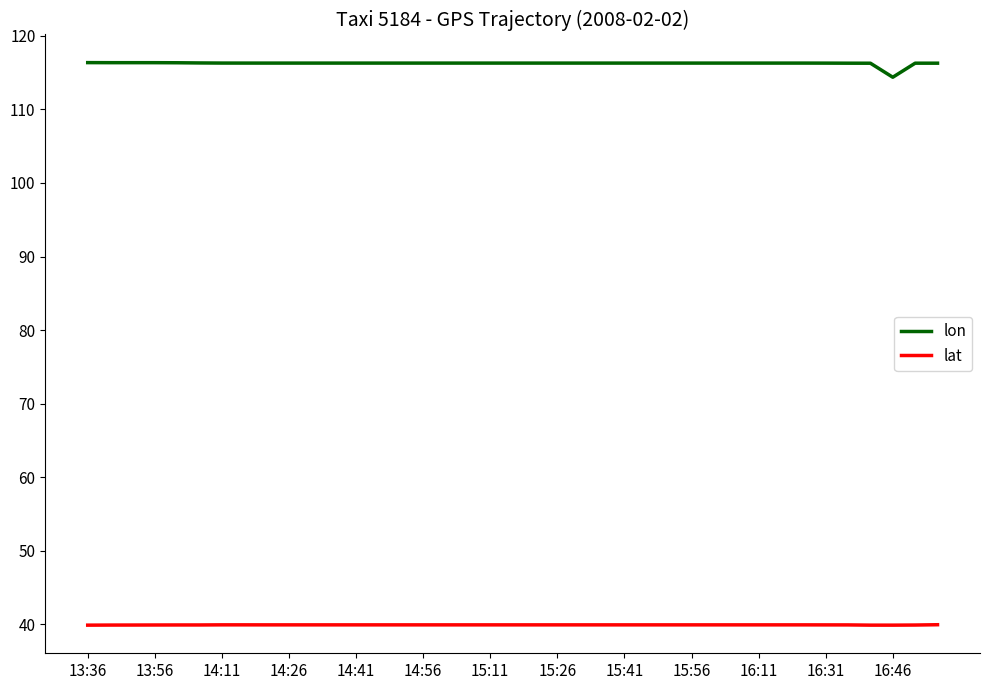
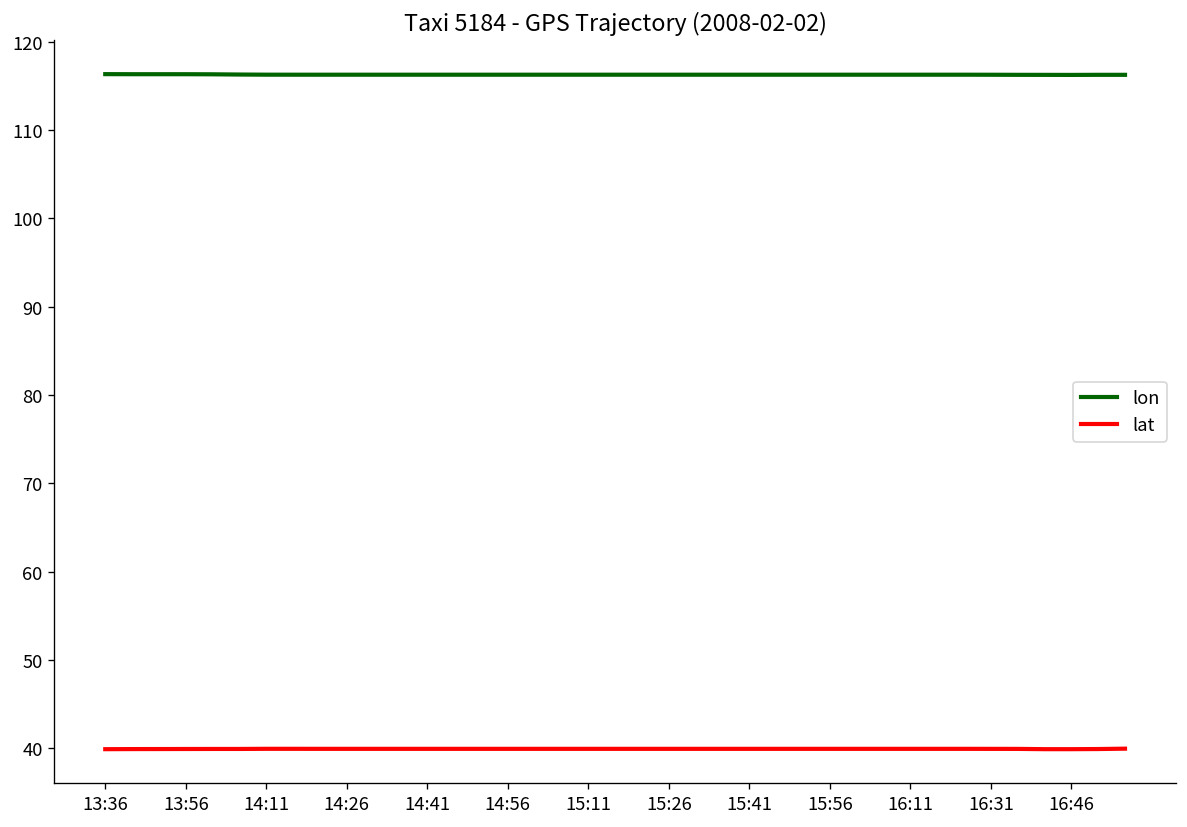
lon, 16:46: 114 -> 116
